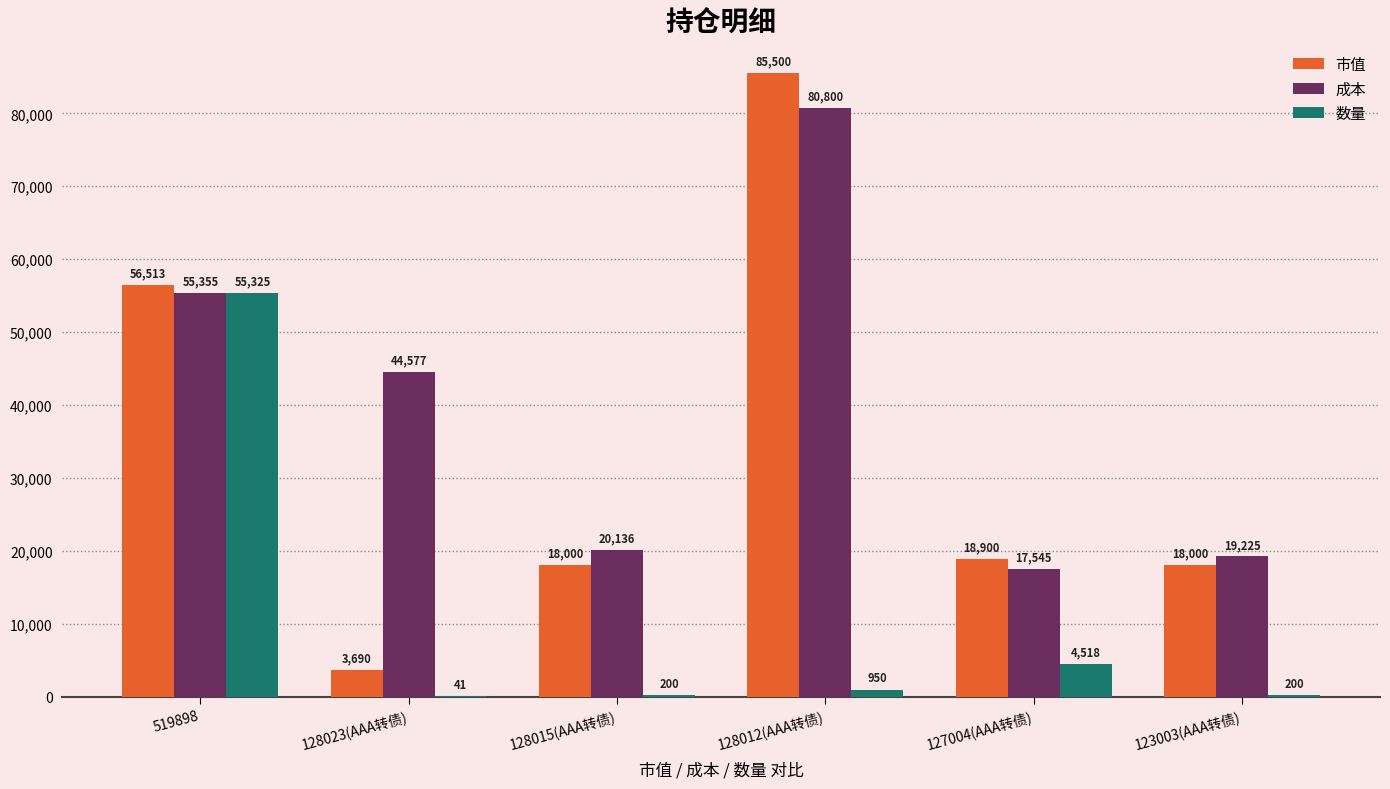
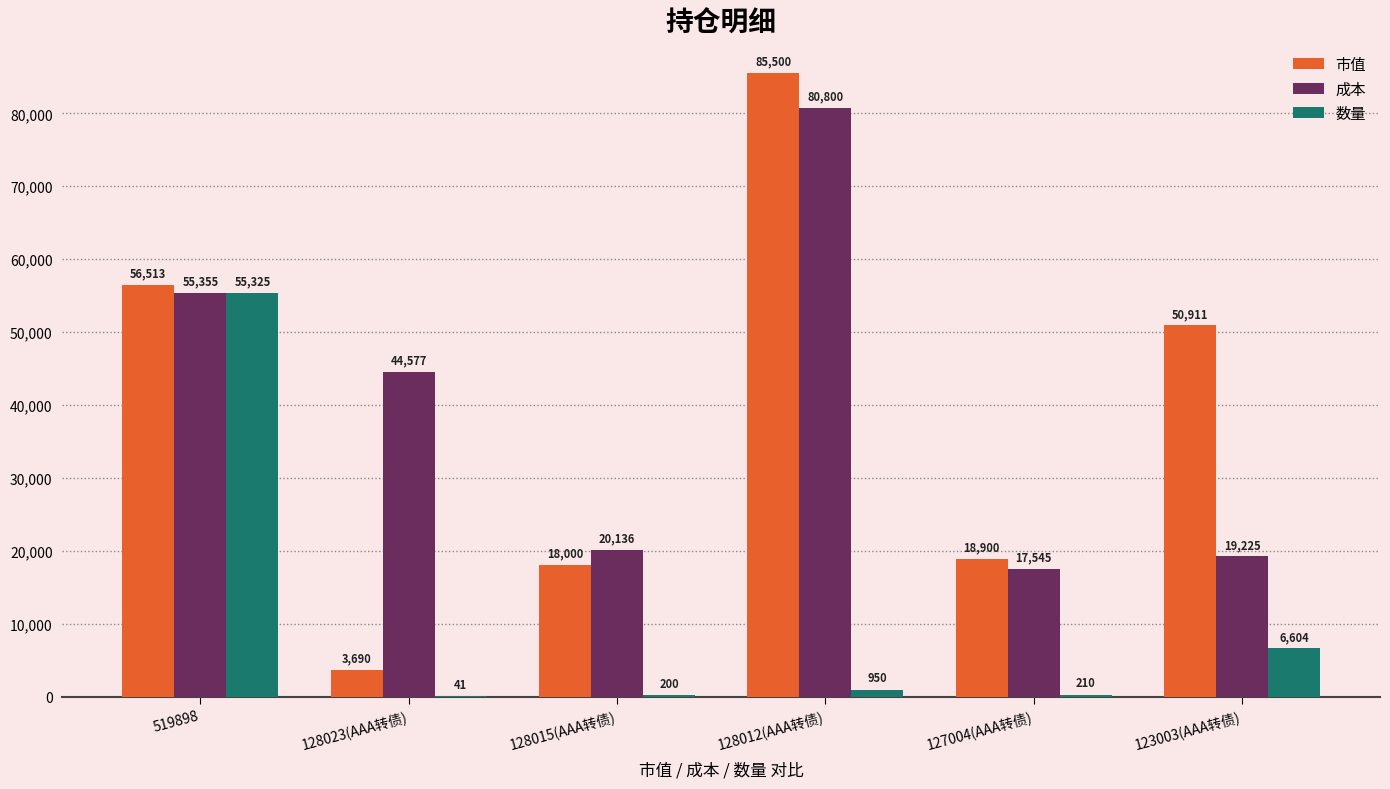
数量, 127004(AAA转债): 4,518 -> 210
市值, 123003(AAA转债): 18,000 -> 50,911
数量, 123003(AAA转债): 200 -> 6,604
